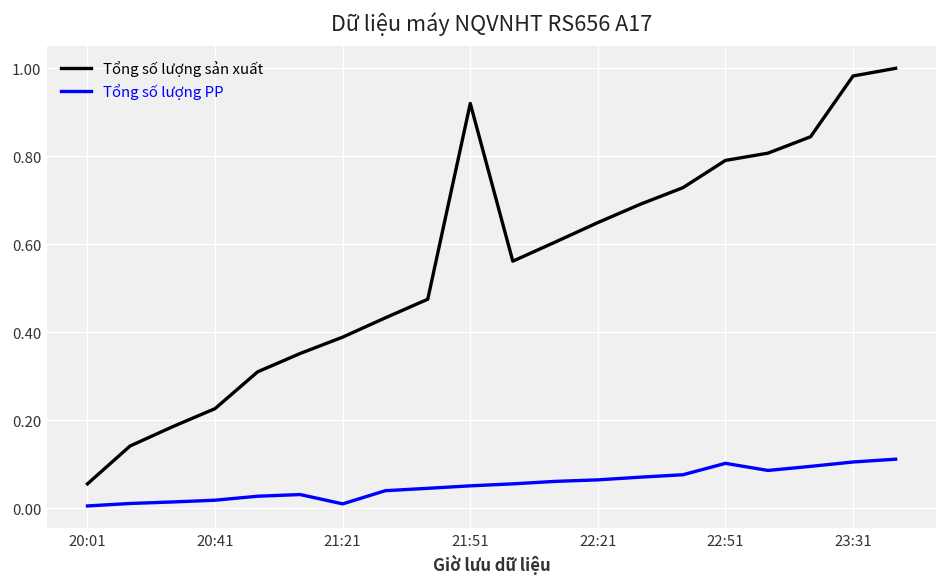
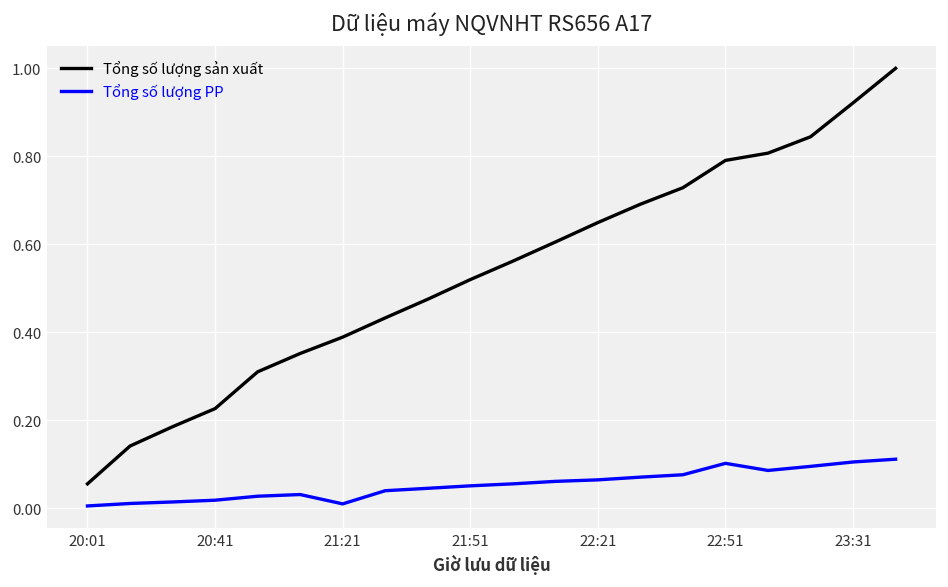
Tổng số lượng sản xuất, 21:51: 0.92 -> 0.52
Tổng số lượng sản xuất, 23:31: 0.98 -> 0.92
